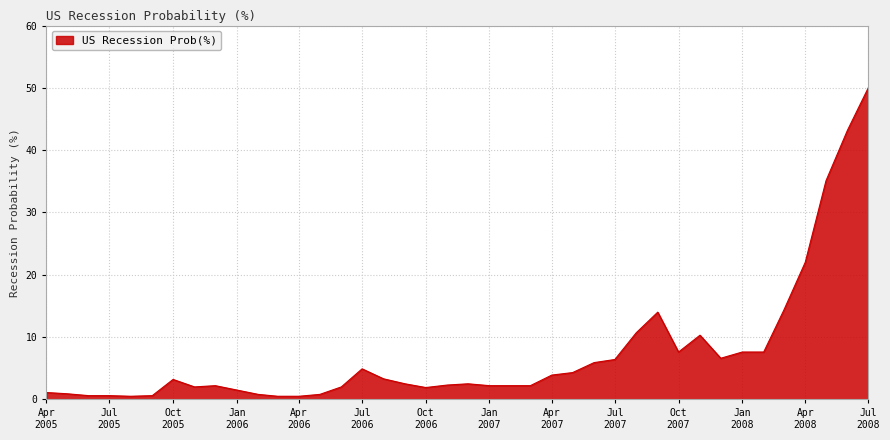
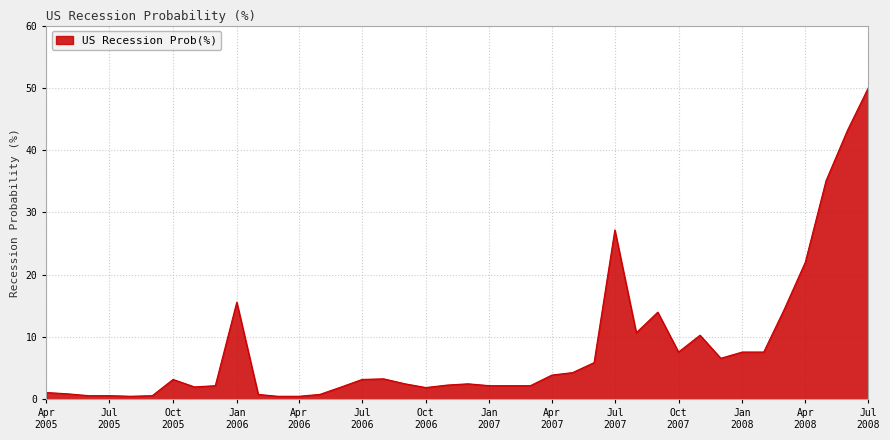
Jan 2006: 2 -> 16
Jul 2006: 5 -> 3
Jul 2007: 6 -> 27
